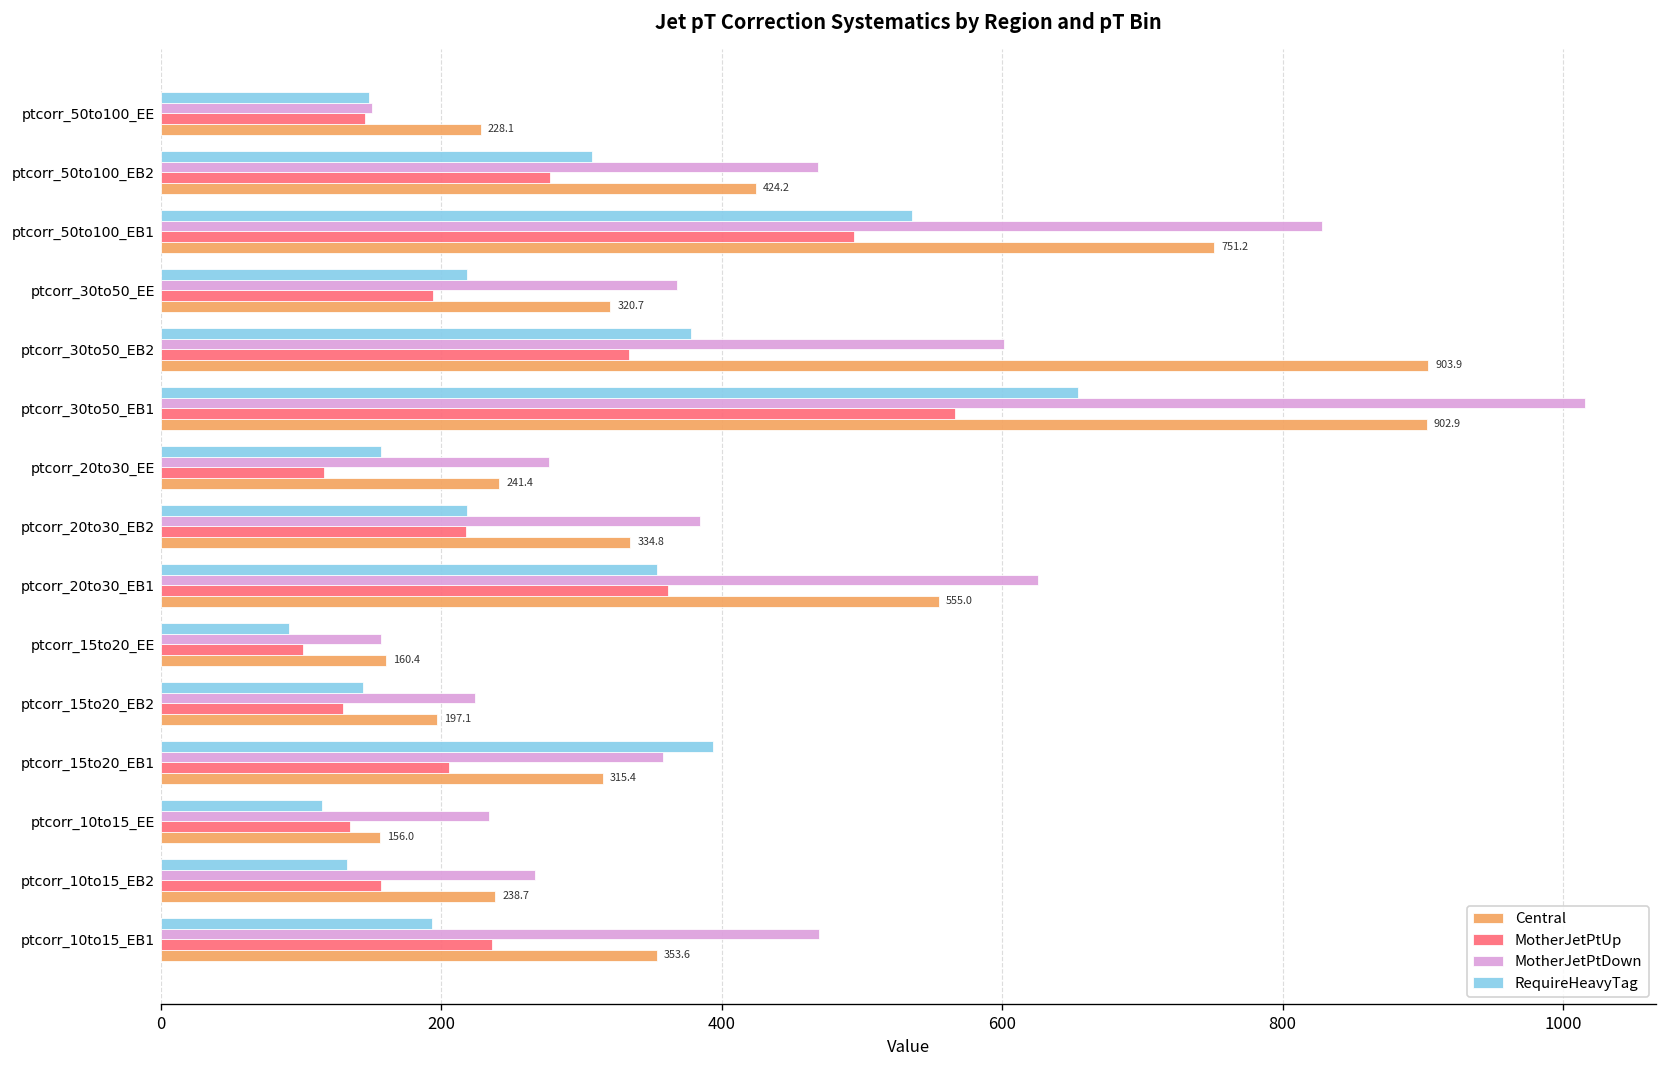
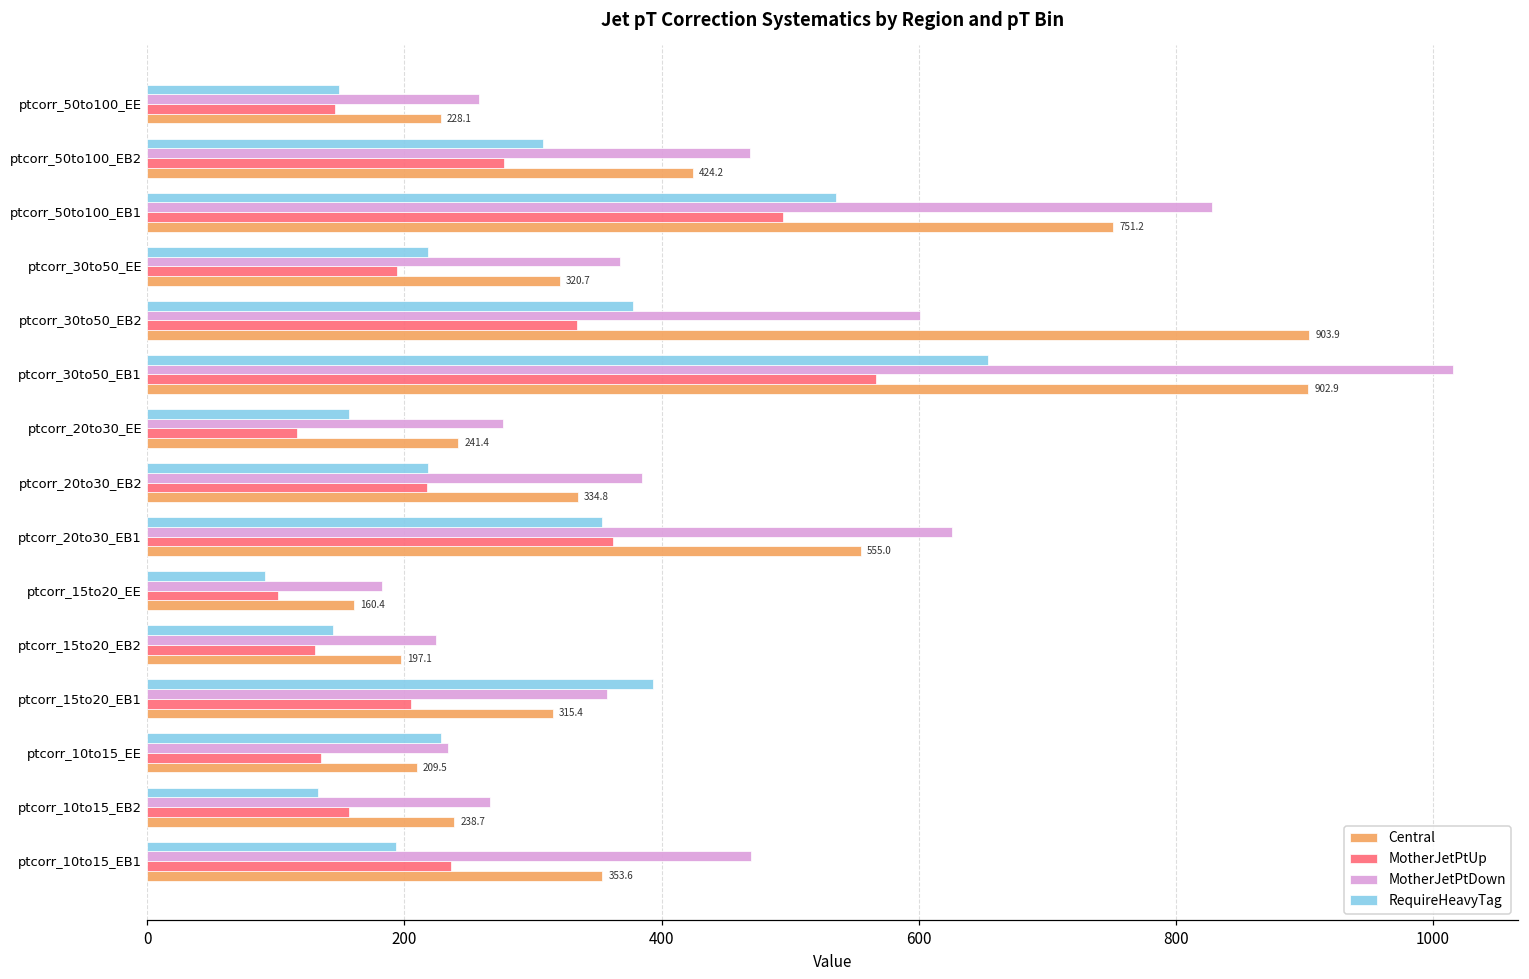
MotherJetPtDown, ptcorr_50to100_EE: 151 -> 258
MotherJetPtDown, ptcorr_15to20_EE: 157 -> 183
RequireHeavyTag, ptcorr_10to15_EE: 115 -> 228
Central, ptcorr_10to15_EE: 156.0 -> 209.5
